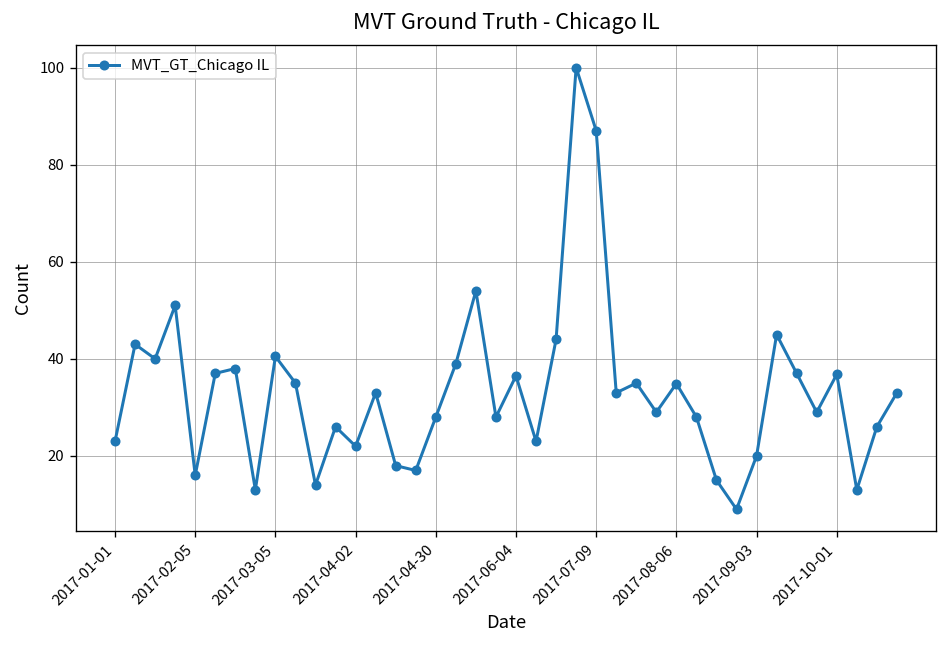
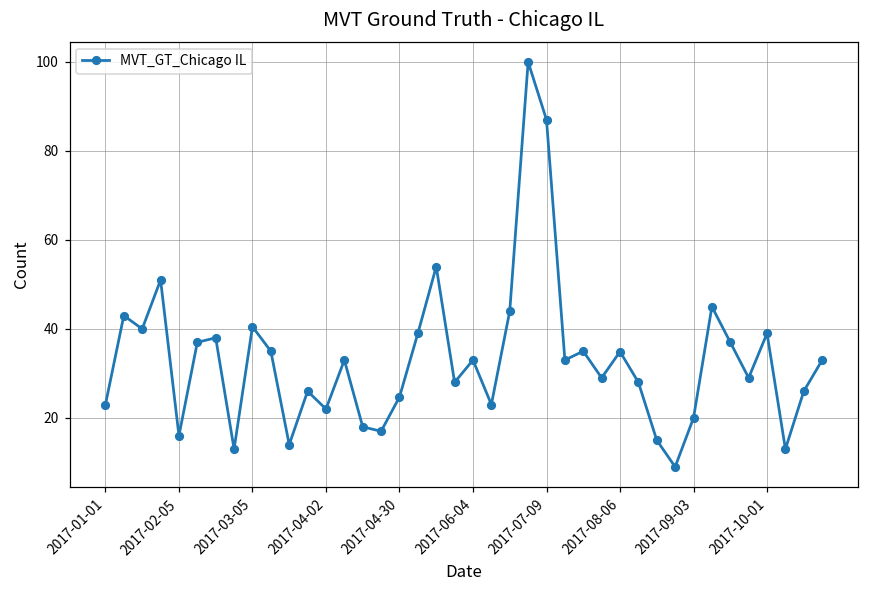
2017-04-30: 28 -> 25
2017-06-04: 37 -> 33
2017-10-01: 37 -> 39
